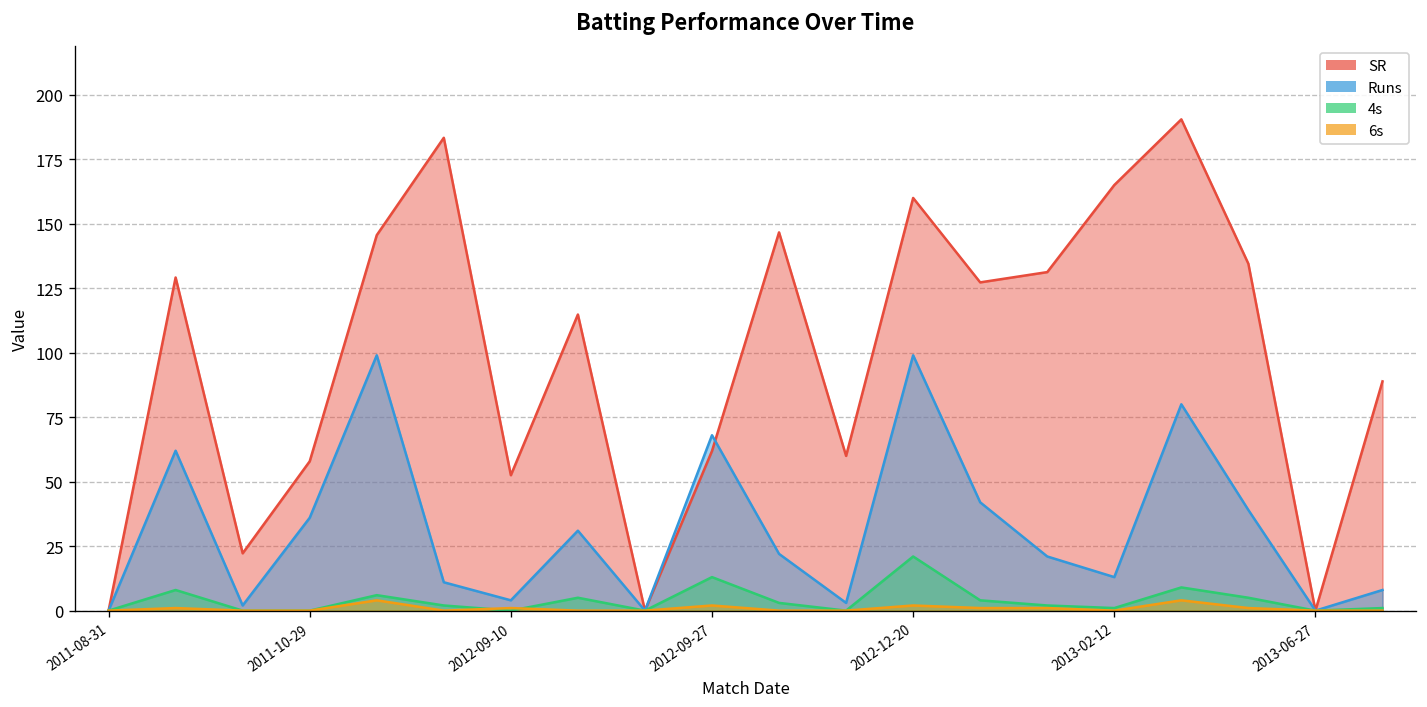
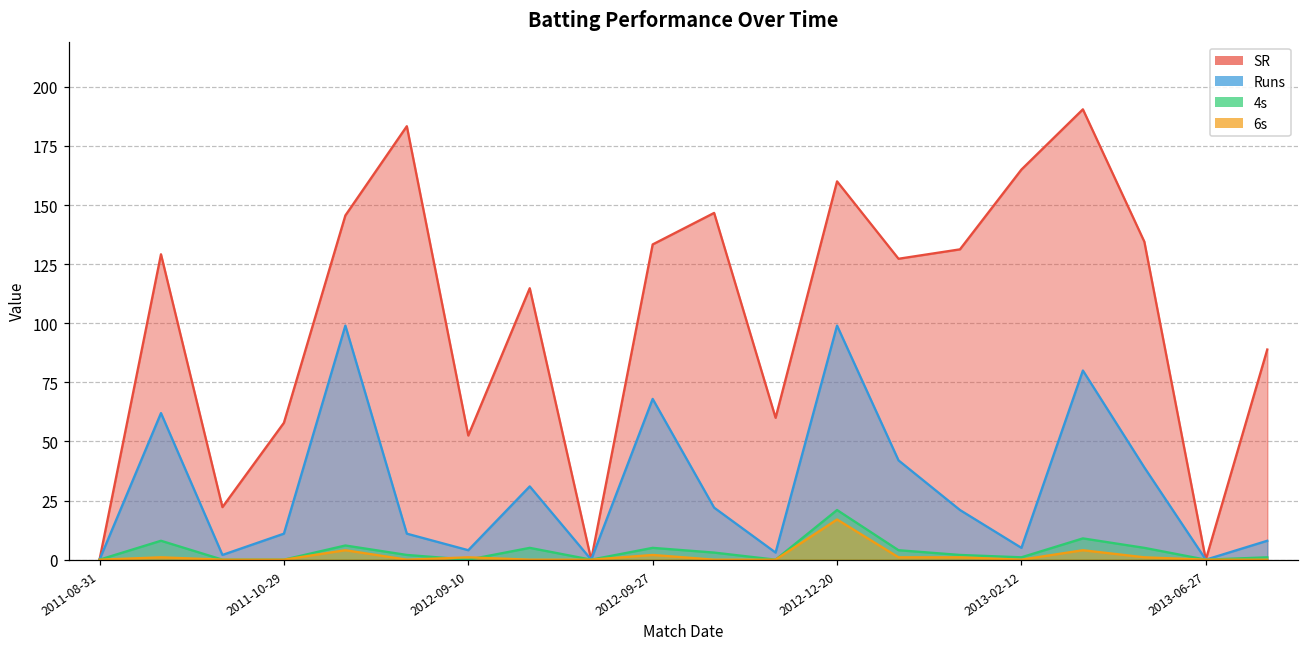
Runs, 2011-10-29: 36 -> 11
SR, 2012-09-27: 62 -> 133
4s, 2012-09-27: 13 -> 5
6s, 2012-12-20: 2 -> 17
Runs, 2013-02-12: 13 -> 5
